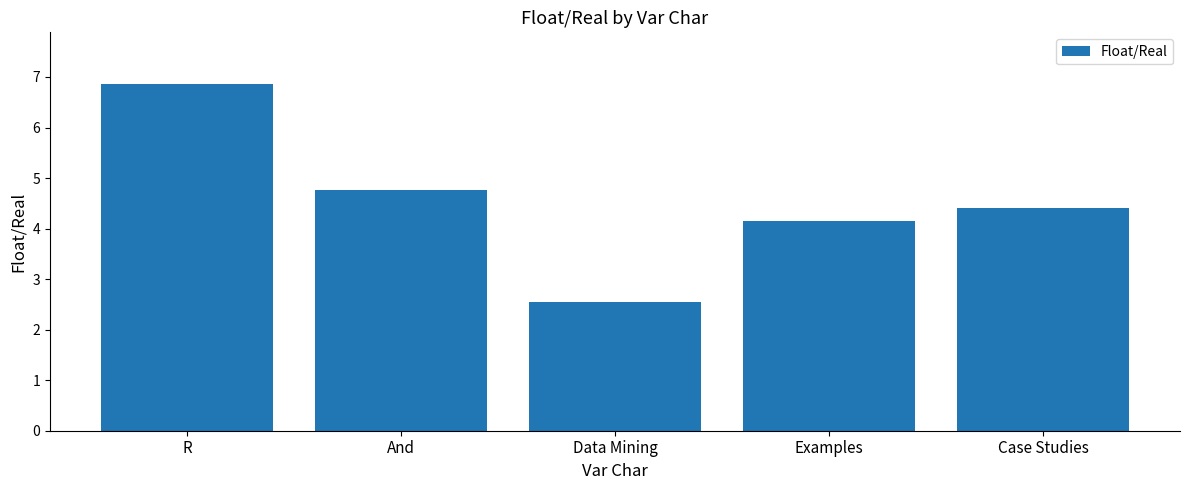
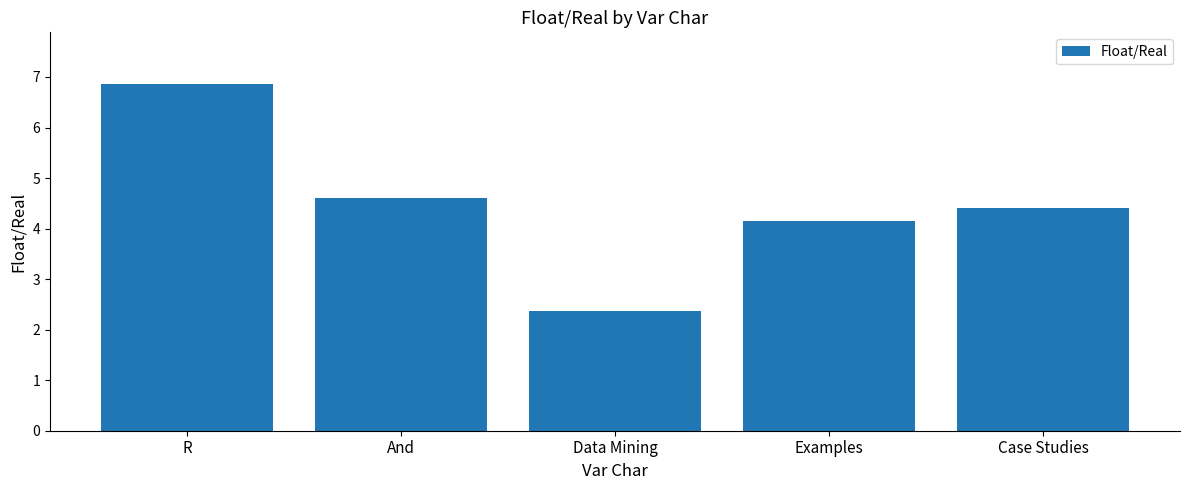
And: 4.8 -> 4.6
Data Mining: 2.5 -> 2.4
